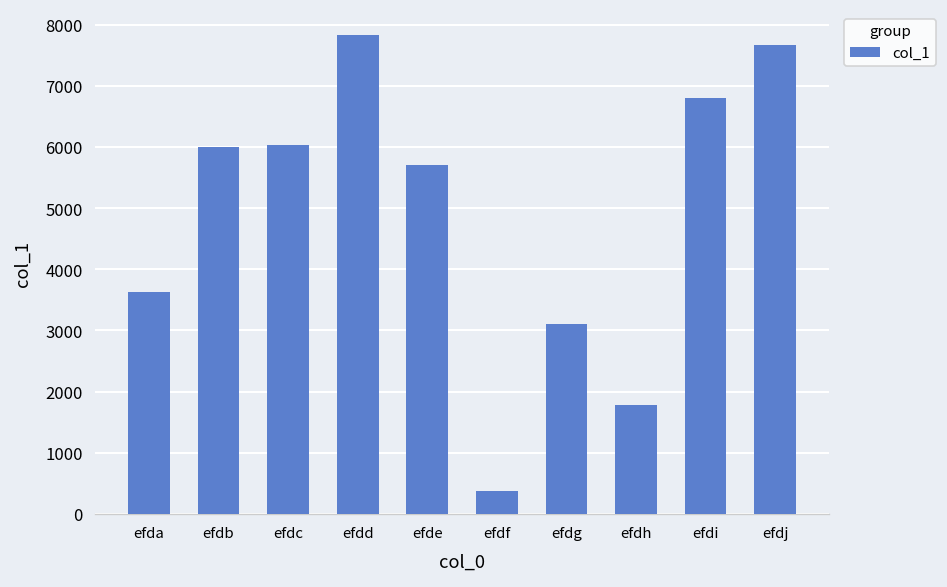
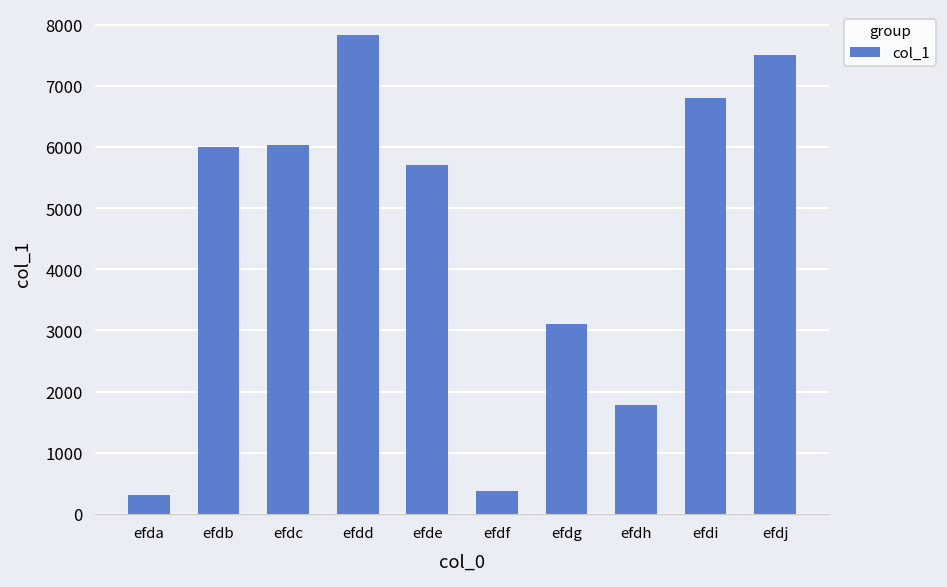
efda: 3600 -> 300
efdj: 7700 -> 7500
